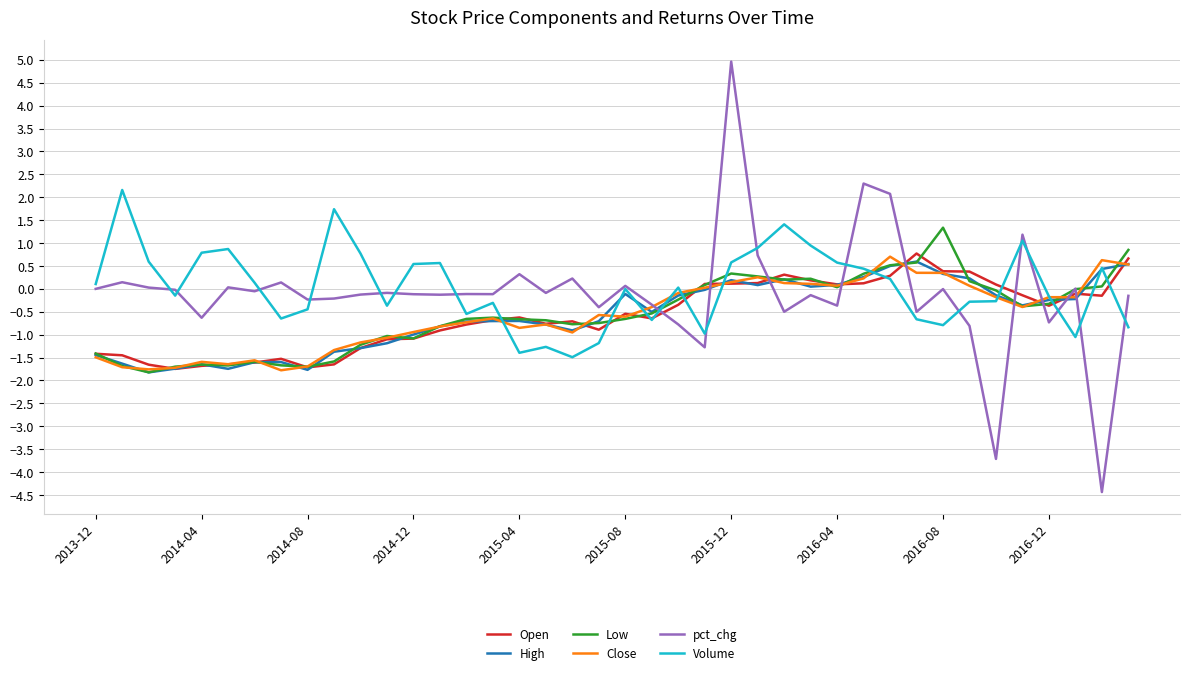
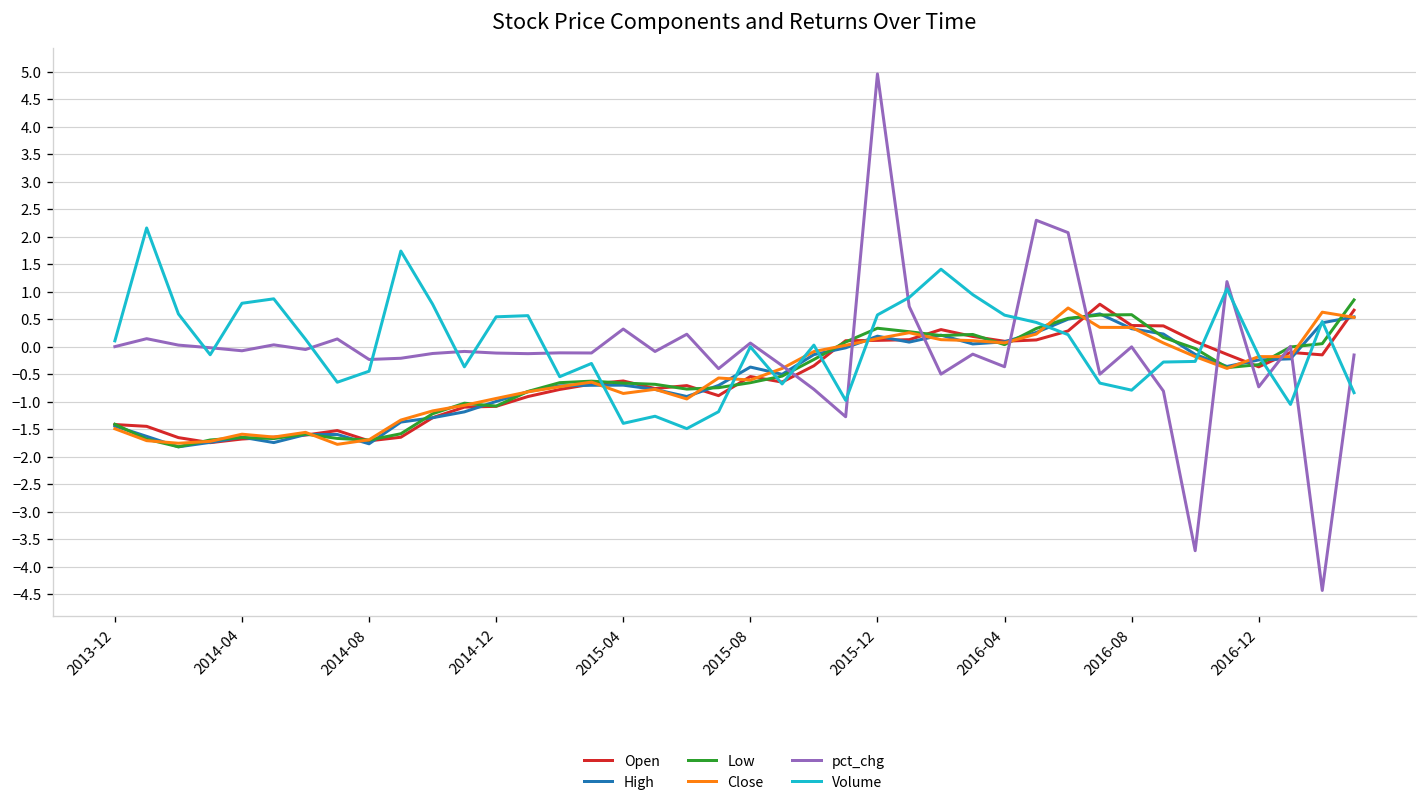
pct_chg, 2014-04: -0.6 -> -0.1
High, 2015-08: -0.1 -> -0.4
Low, 2016-08: 1.3 -> 0.6
